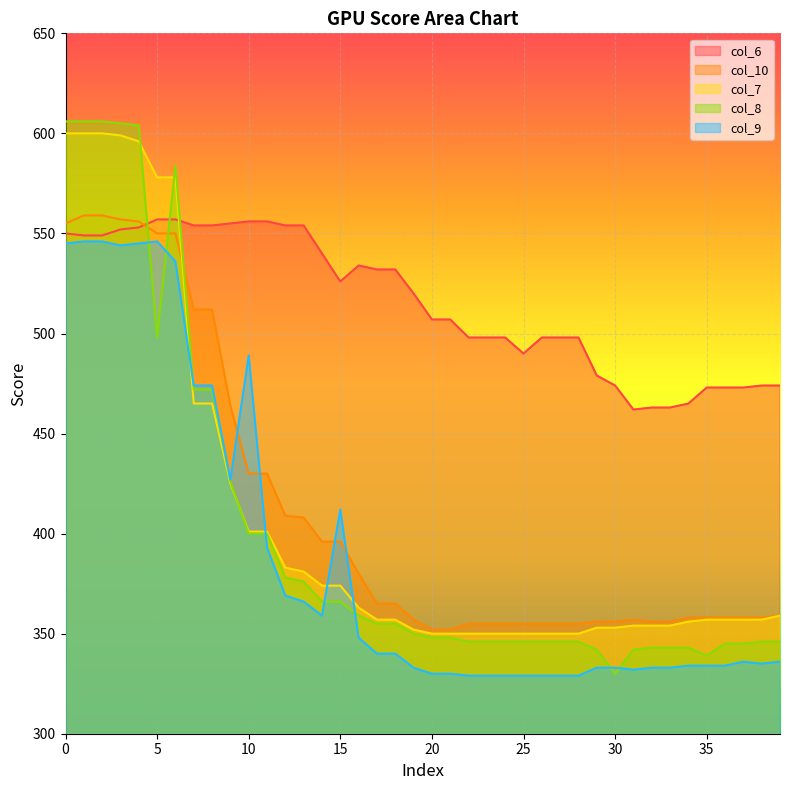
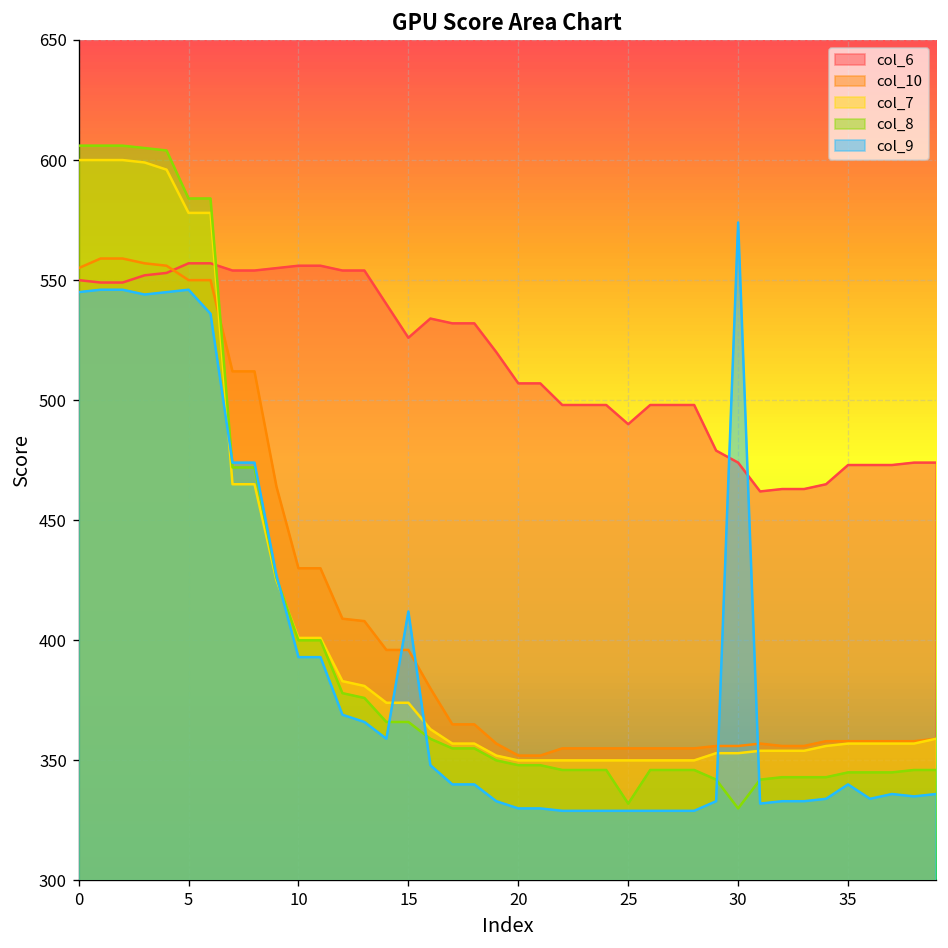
col_8, 5: 498 -> 584
col_9, 10: 489 -> 393
col_8, 25: 346 -> 332
col_9, 30: 333 -> 574
col_8, 35: 339 -> 345
col_9, 35: 334 -> 340
